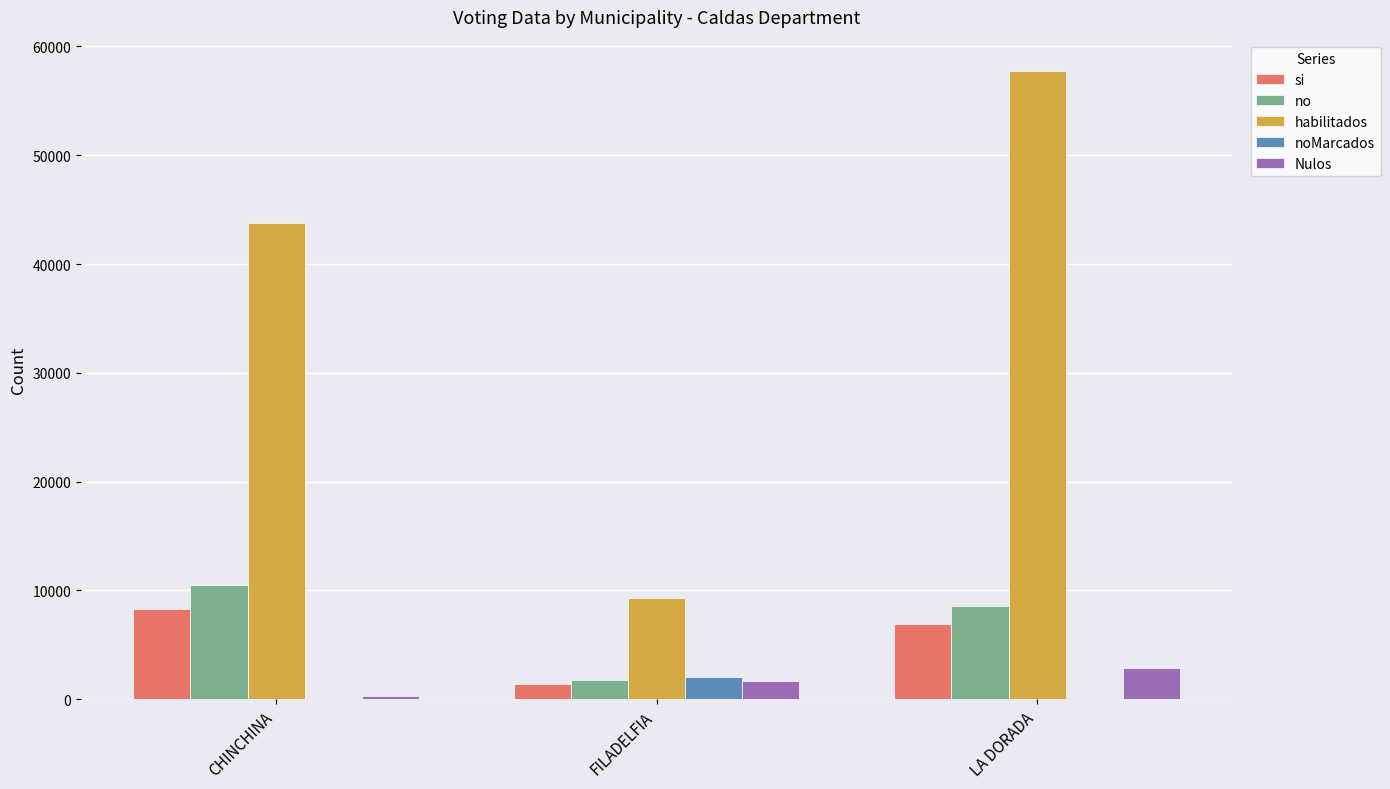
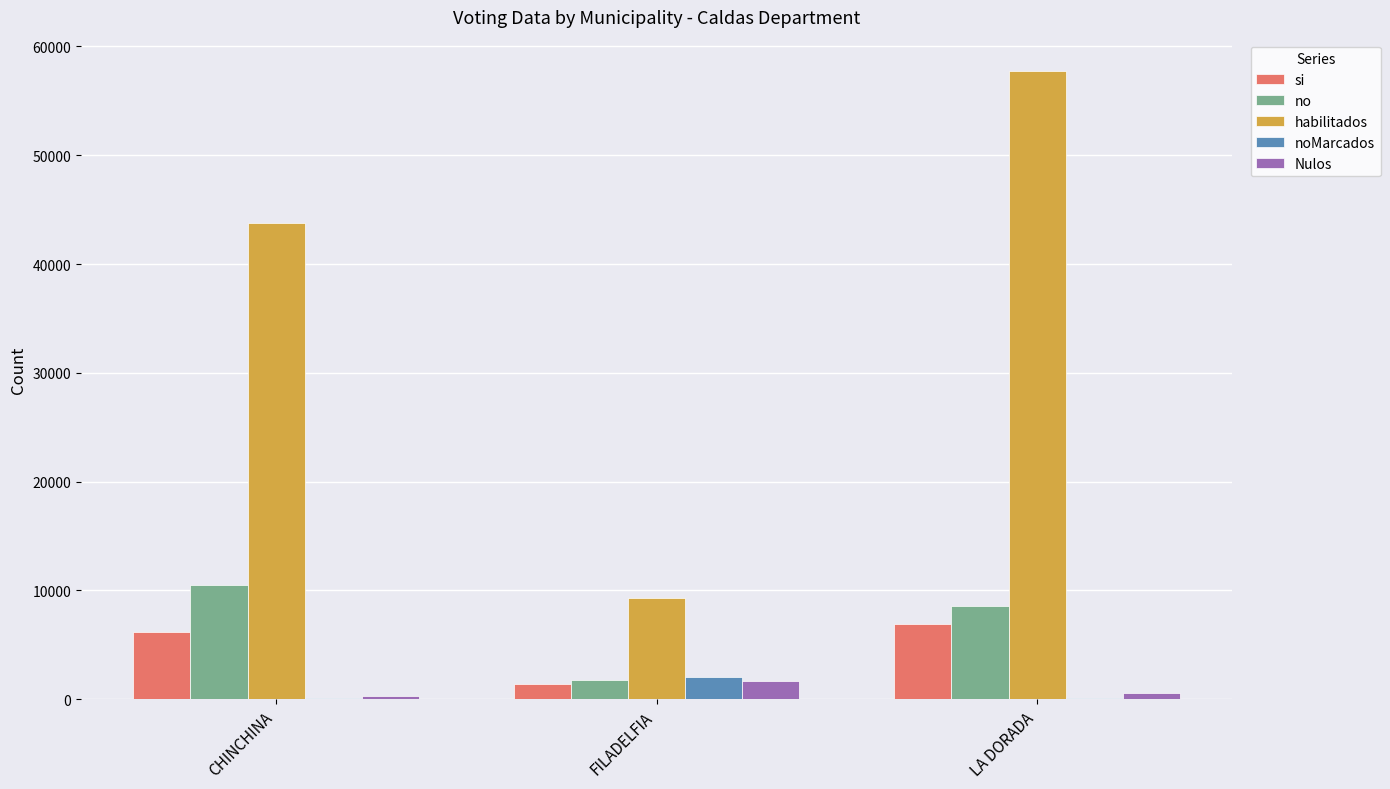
si, CHINCHINA: 8300 -> 6200
Nulos, LA DORADA: 2900 -> 500
